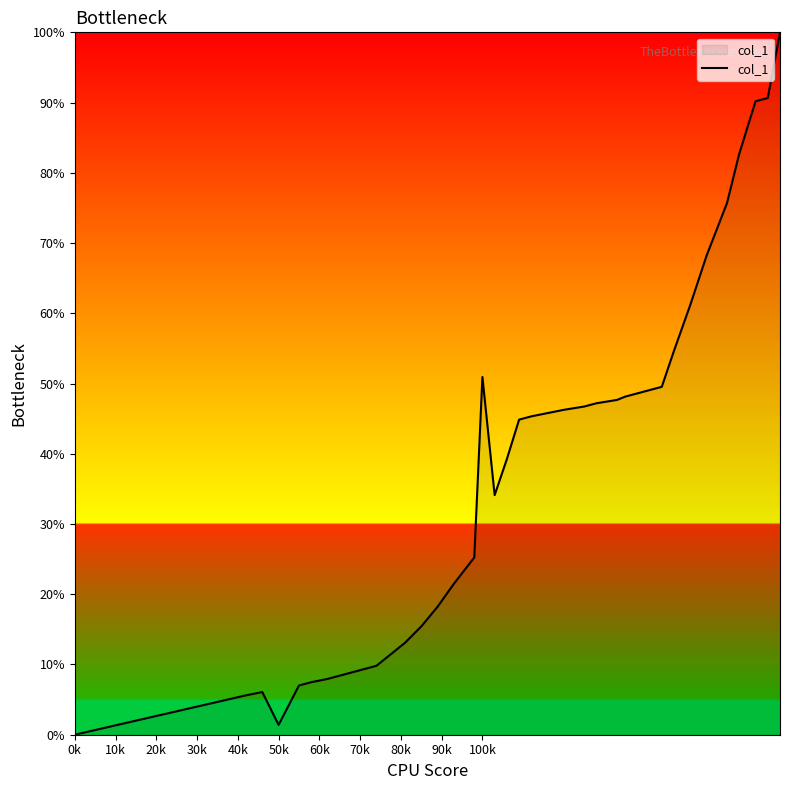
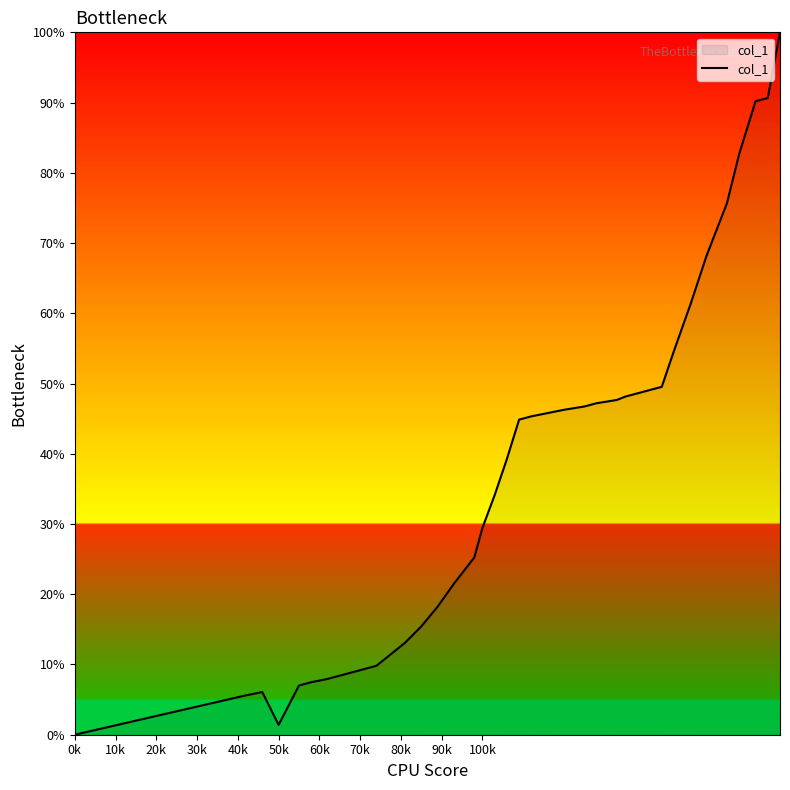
100k: 51% -> 29%
